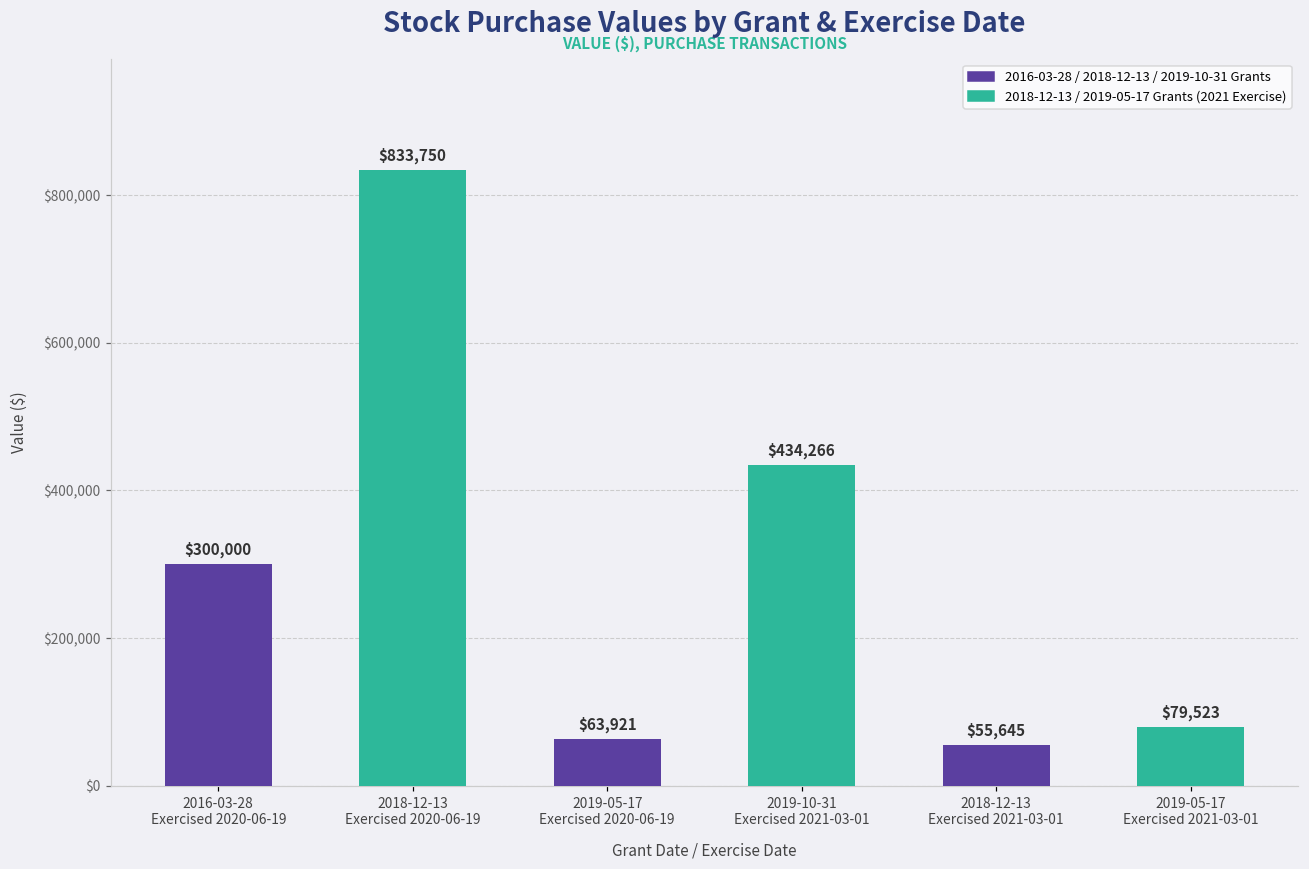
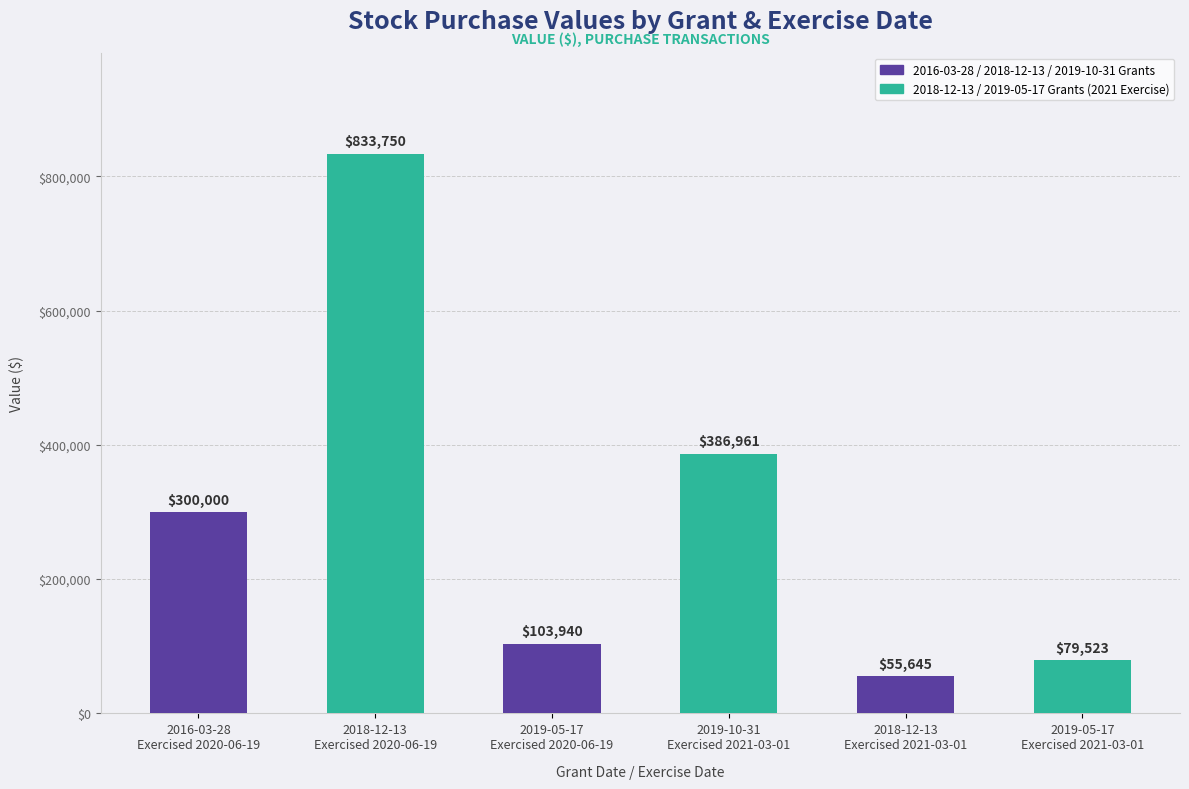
2019-05-17 Exercised 2020-06-19: $63,921 -> $103,940
2019-10-31 Exercised 2021-03-01: $434,266 -> $386,961
